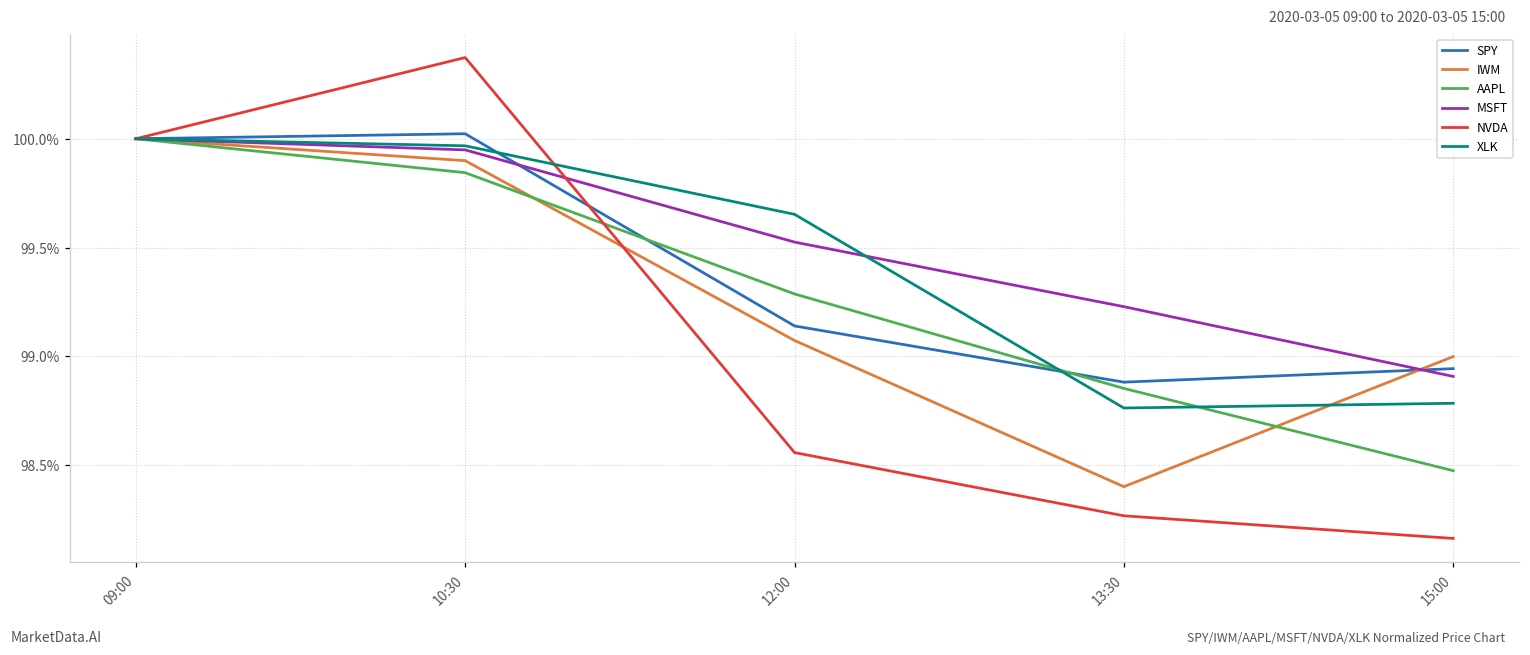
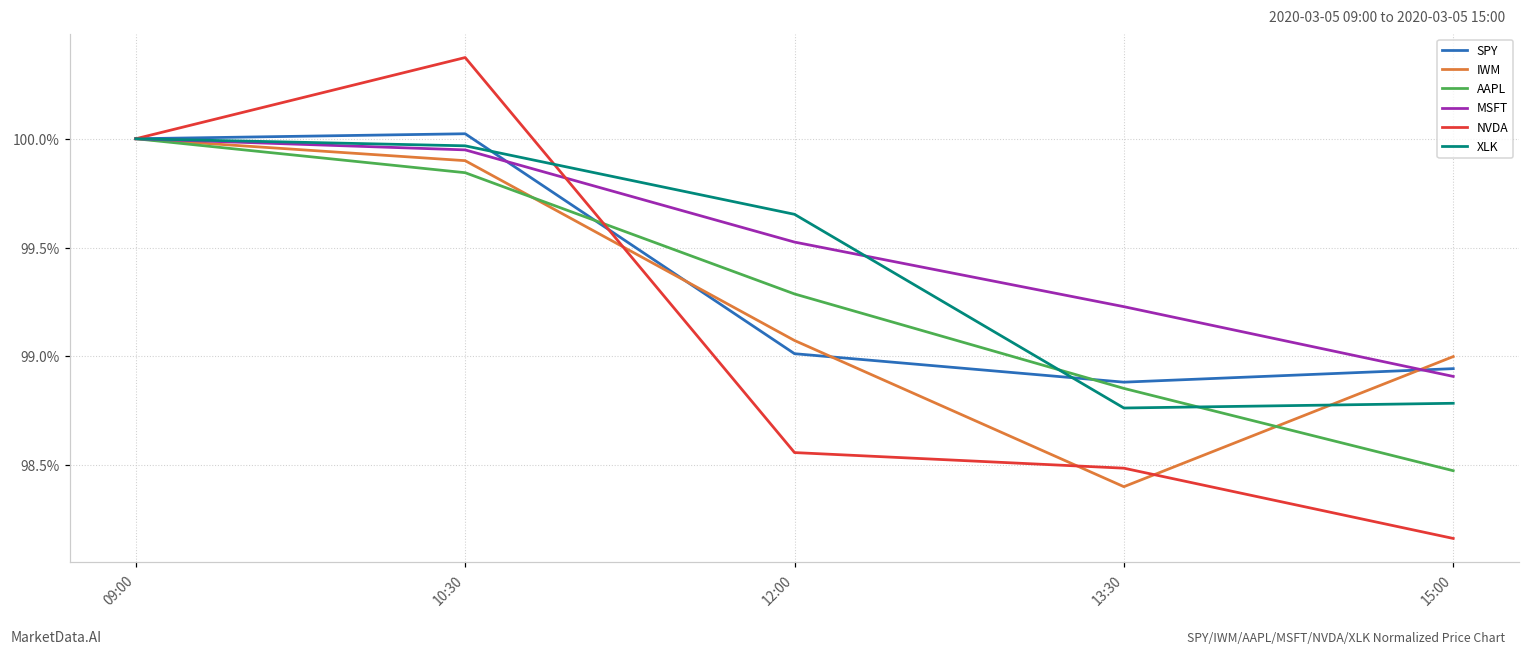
SPY, 12:00: 99.14% -> 99.01%
NVDA, 13:30: 98.27% -> 98.49%
